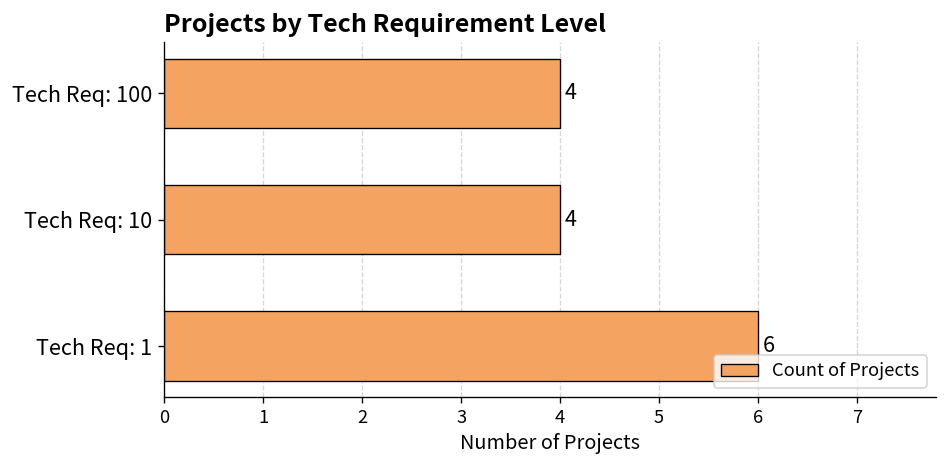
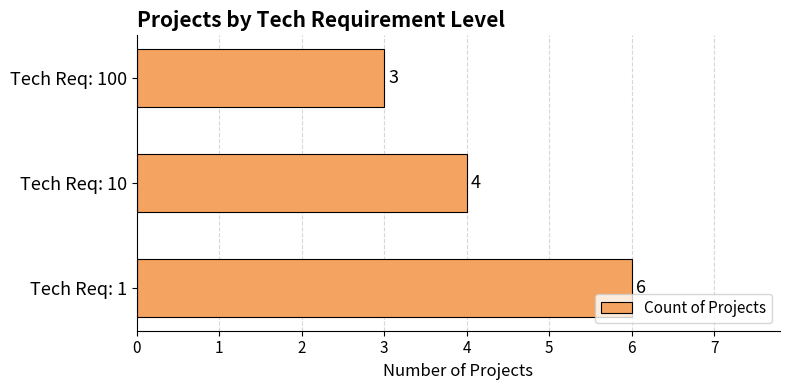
Tech Req: 100: 4 -> 3
